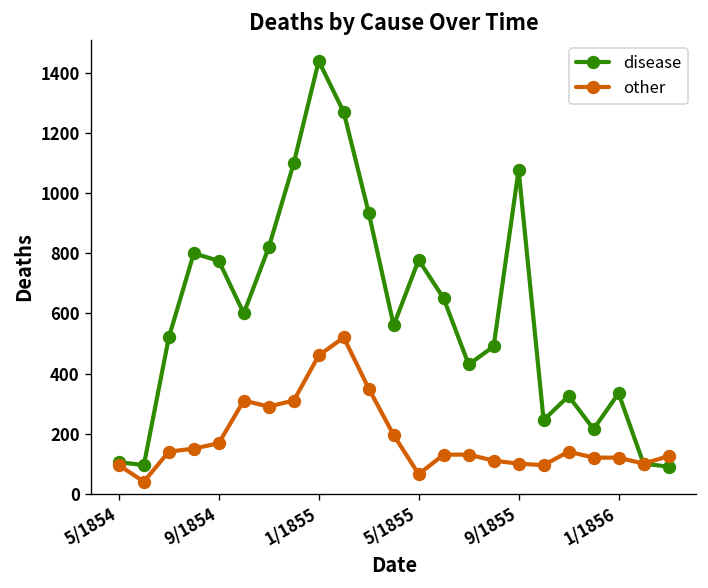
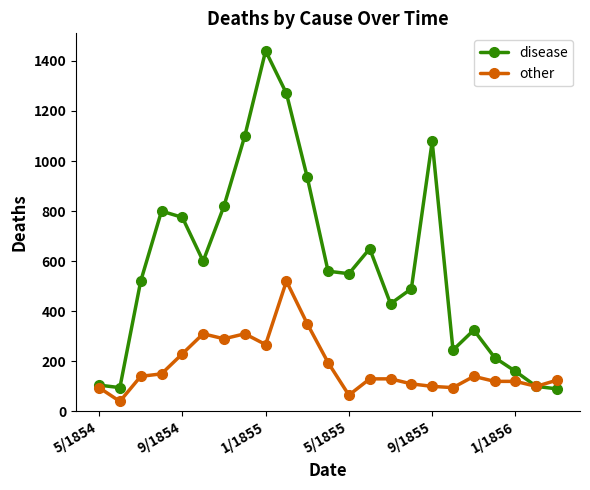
other, 9/1854: 170 -> 230
other, 1/1855: 460 -> 270
disease, 5/1855: 780 -> 550
disease, 1/1856: 330 -> 160
